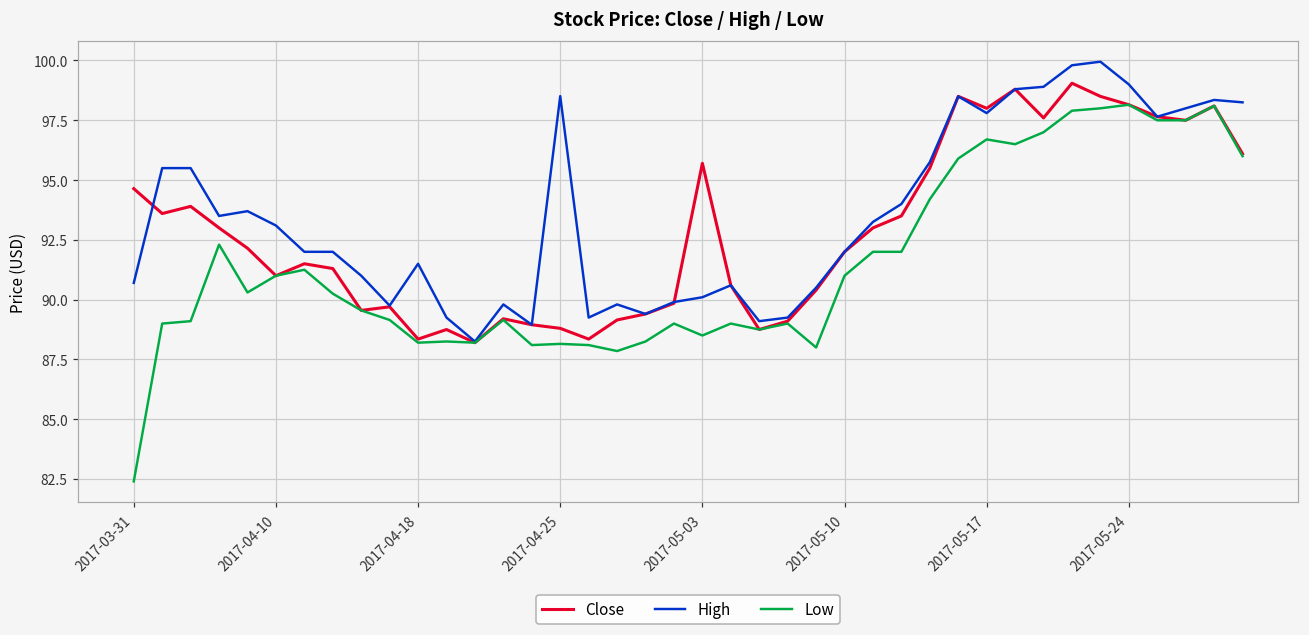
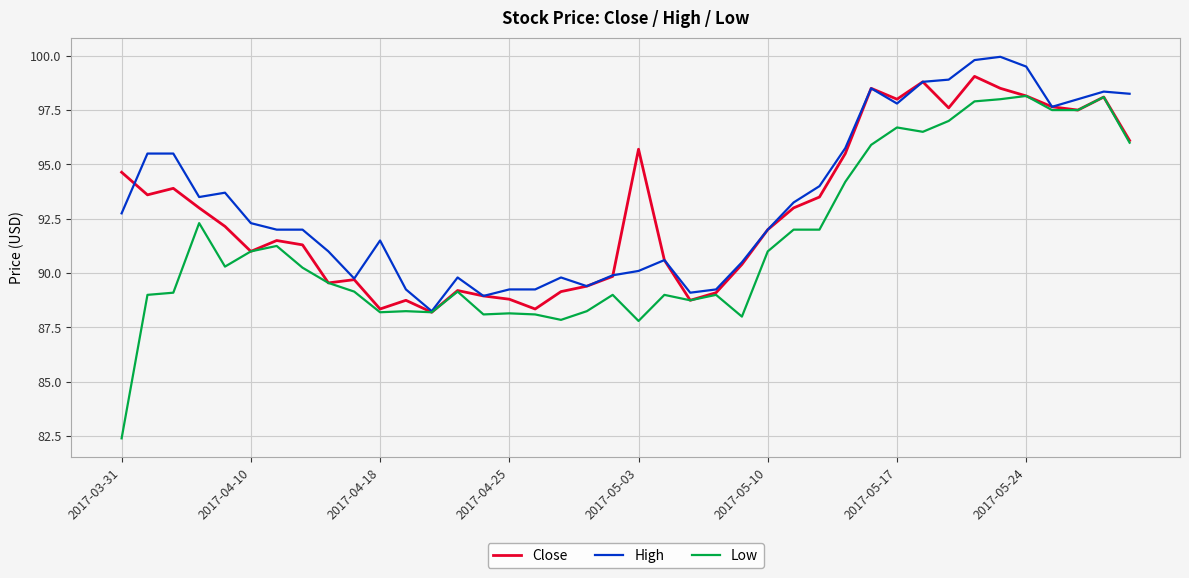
High, 2017-03-31: 90.7 -> 92.8
High, 2017-04-10: 93.1 -> 92.3
High, 2017-04-25: 98.5 -> 89.3
Low, 2017-05-03: 88.5 -> 87.8
High, 2017-05-24: 99.0 -> 99.5
